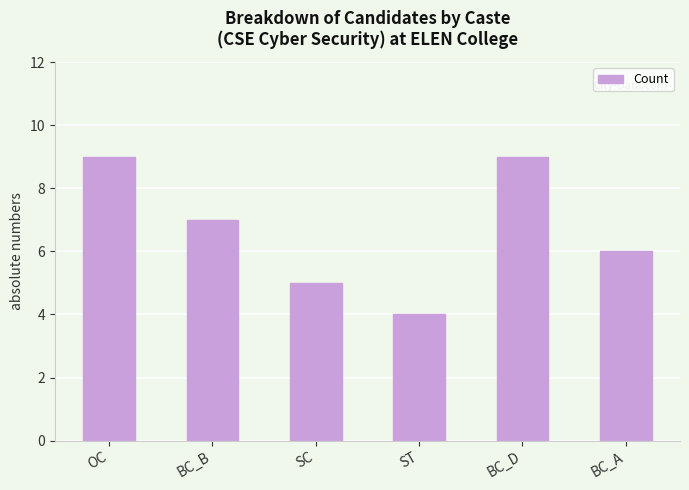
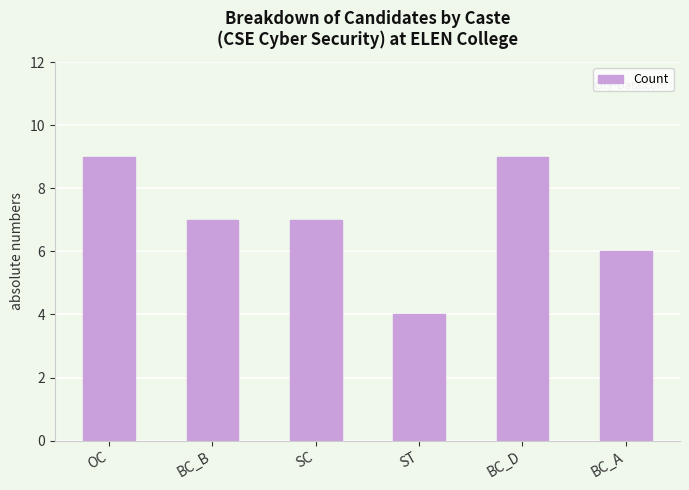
SC: 5 -> 7
